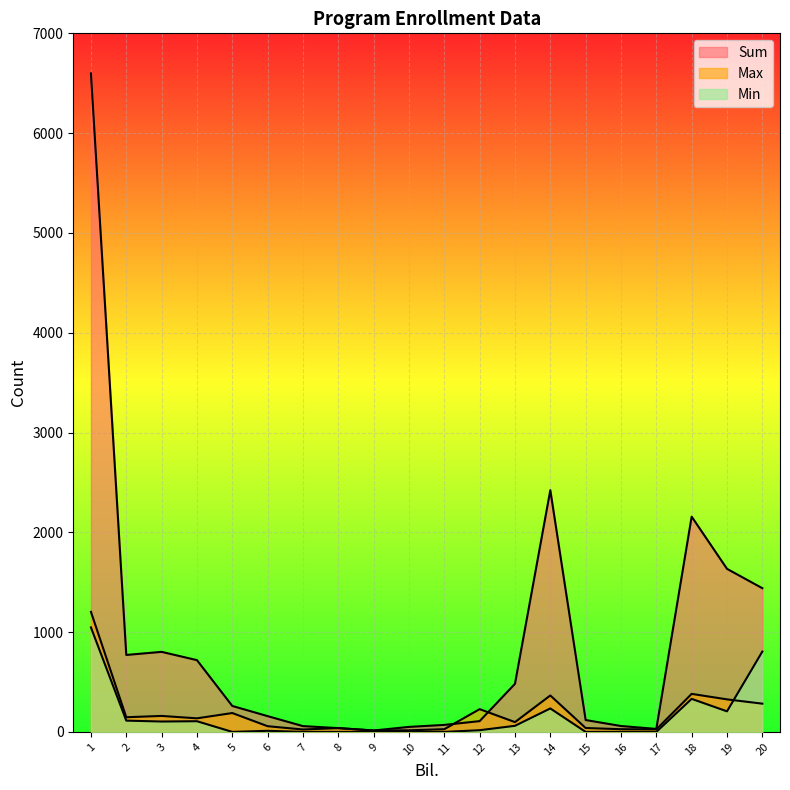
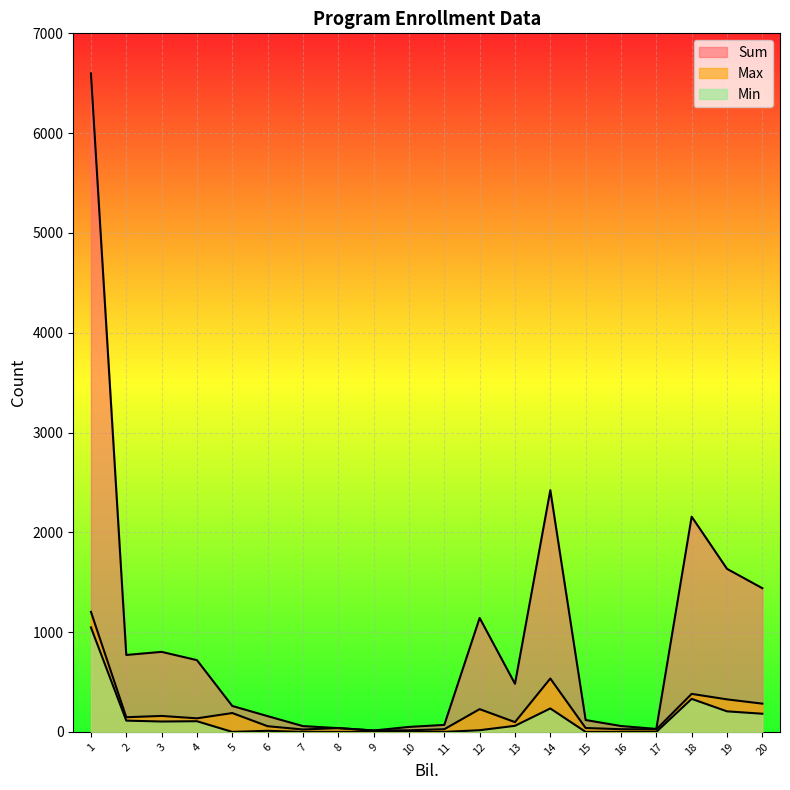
Sum, 12: 100 -> 1100
Max, 14: 400 -> 500
Min, 20: 800 -> 200
